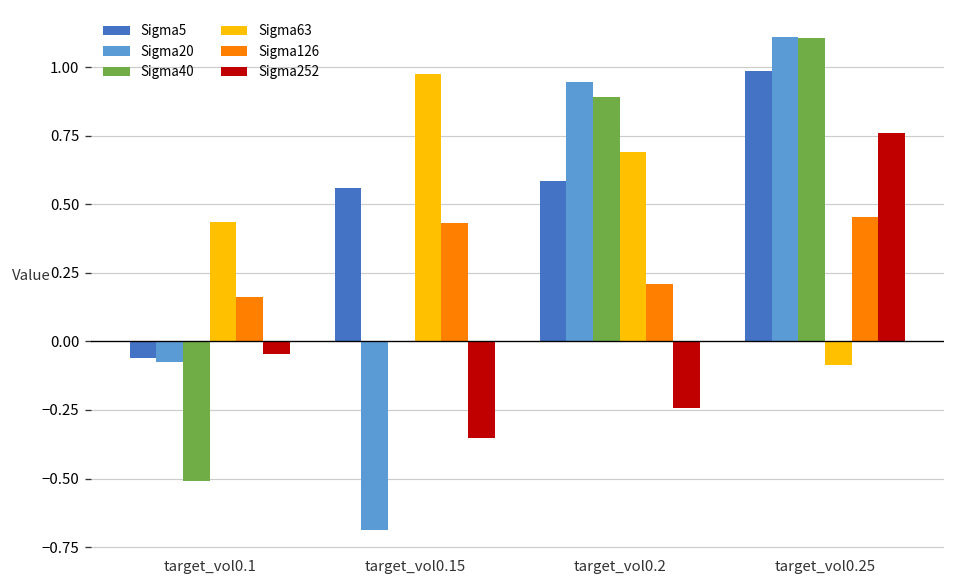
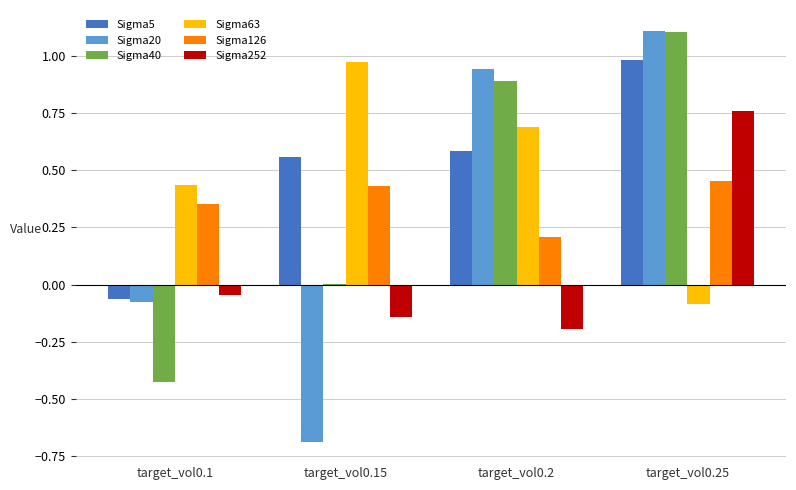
Sigma40, target_vol0.1: -0.51 -> -0.43
Sigma126, target_vol0.1: 0.16 -> 0.35
Sigma252, target_vol0.15: -0.35 -> -0.14
Sigma252, target_vol0.2: -0.24 -> -0.19
